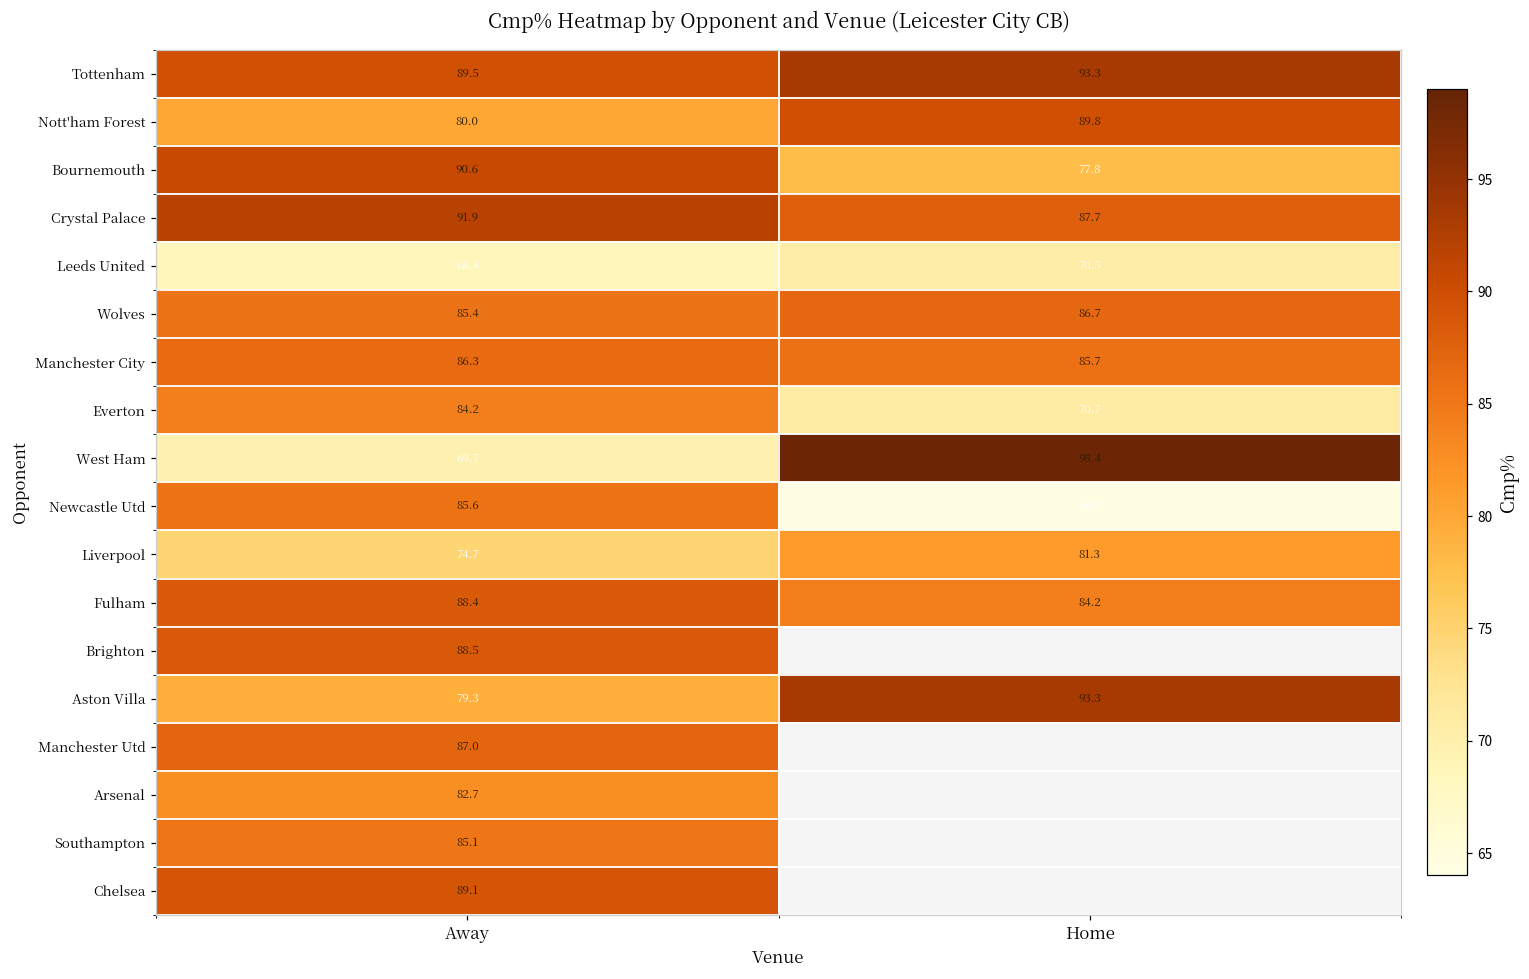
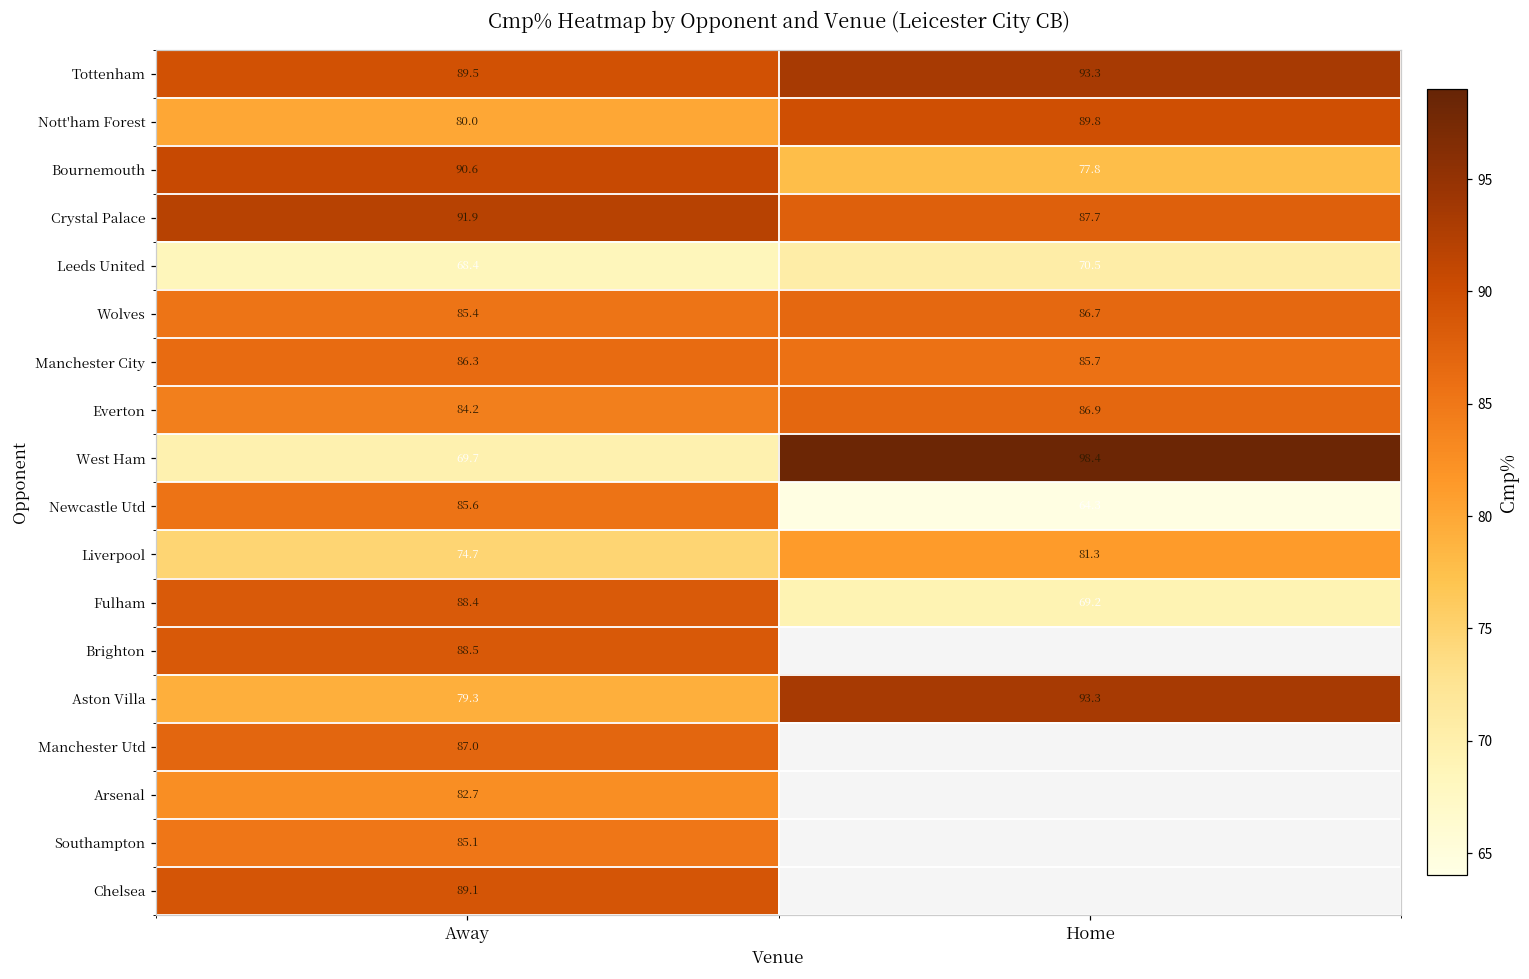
Everton, Home: 70.7 -> 86.9
Fulham, Home: 84.2 -> 69.2
